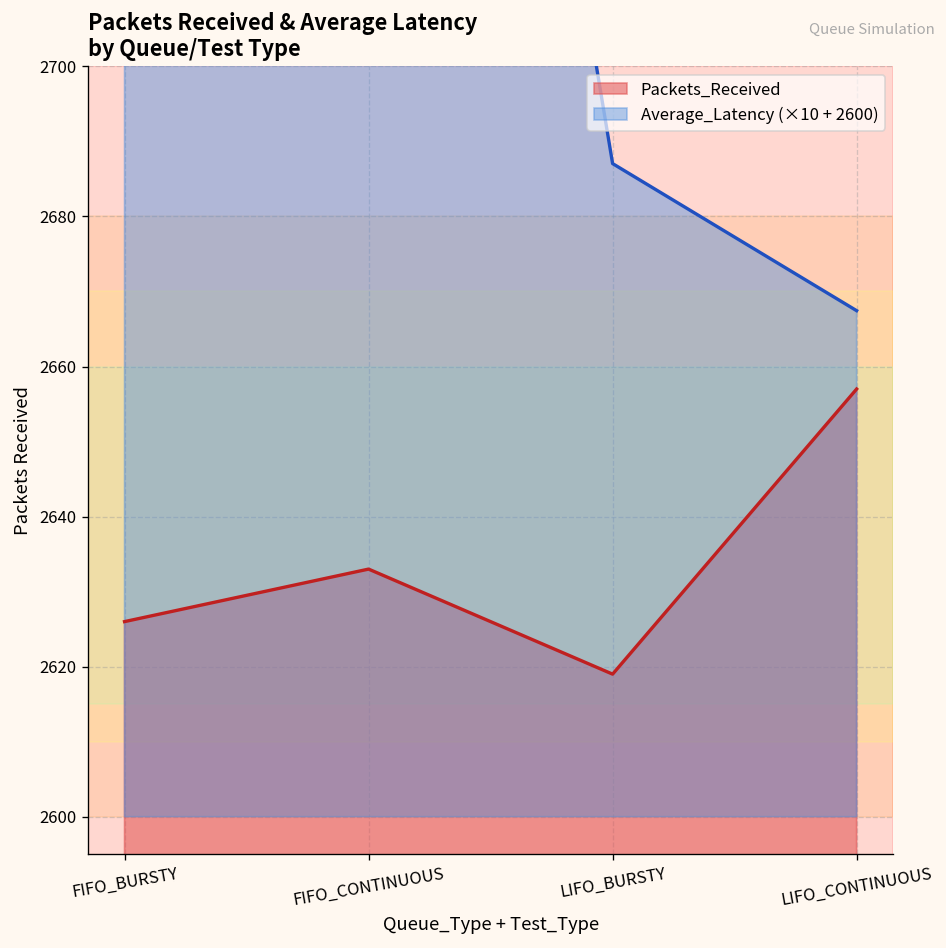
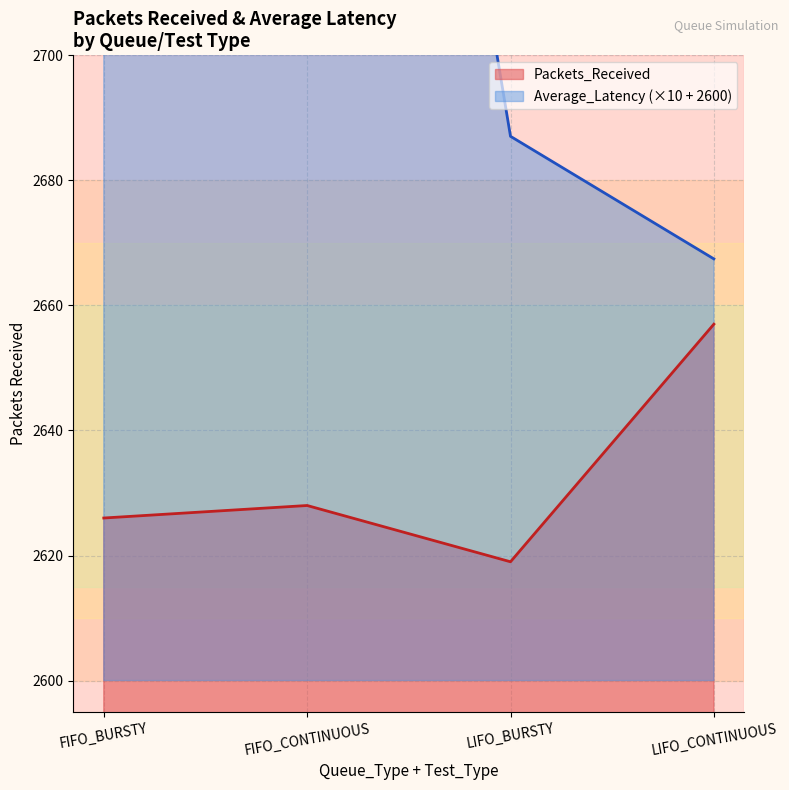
Packets_Received, FIFO_CONTINUOUS: 2633 -> 2628
